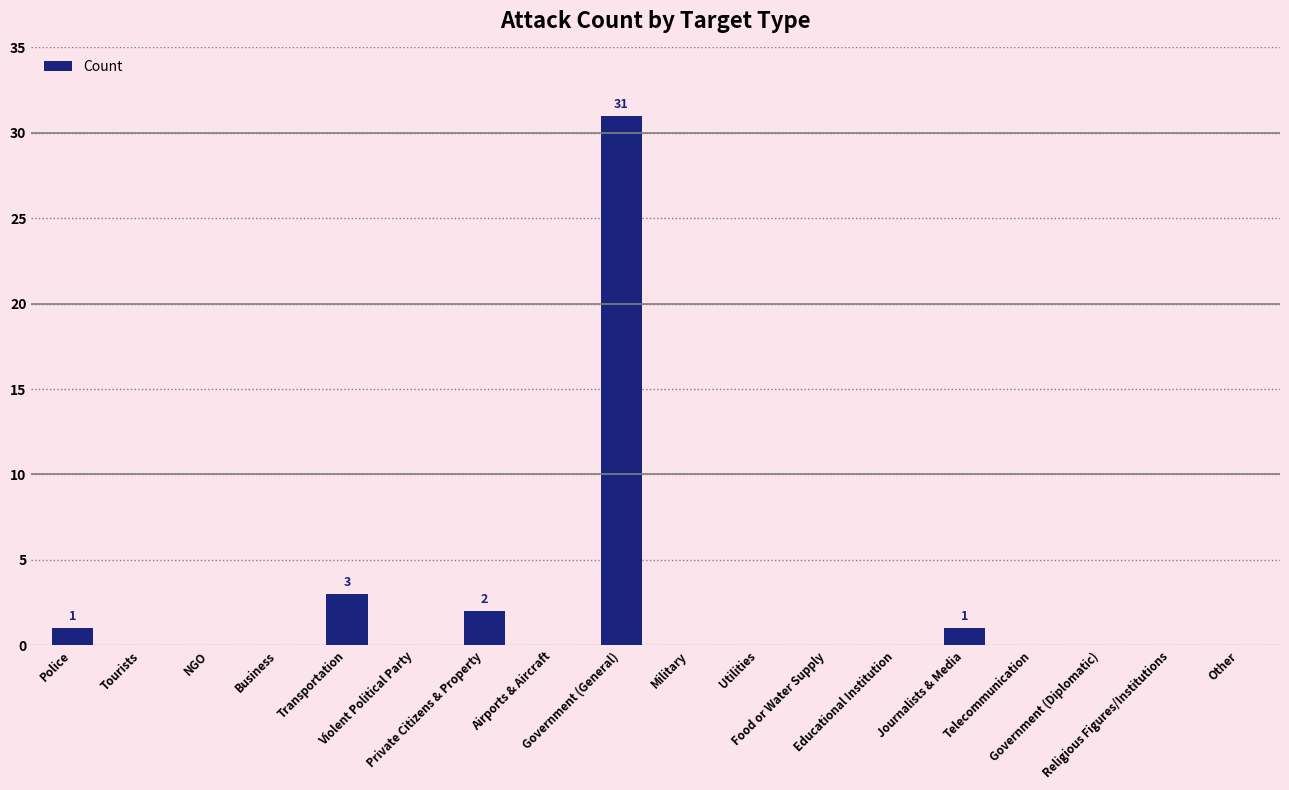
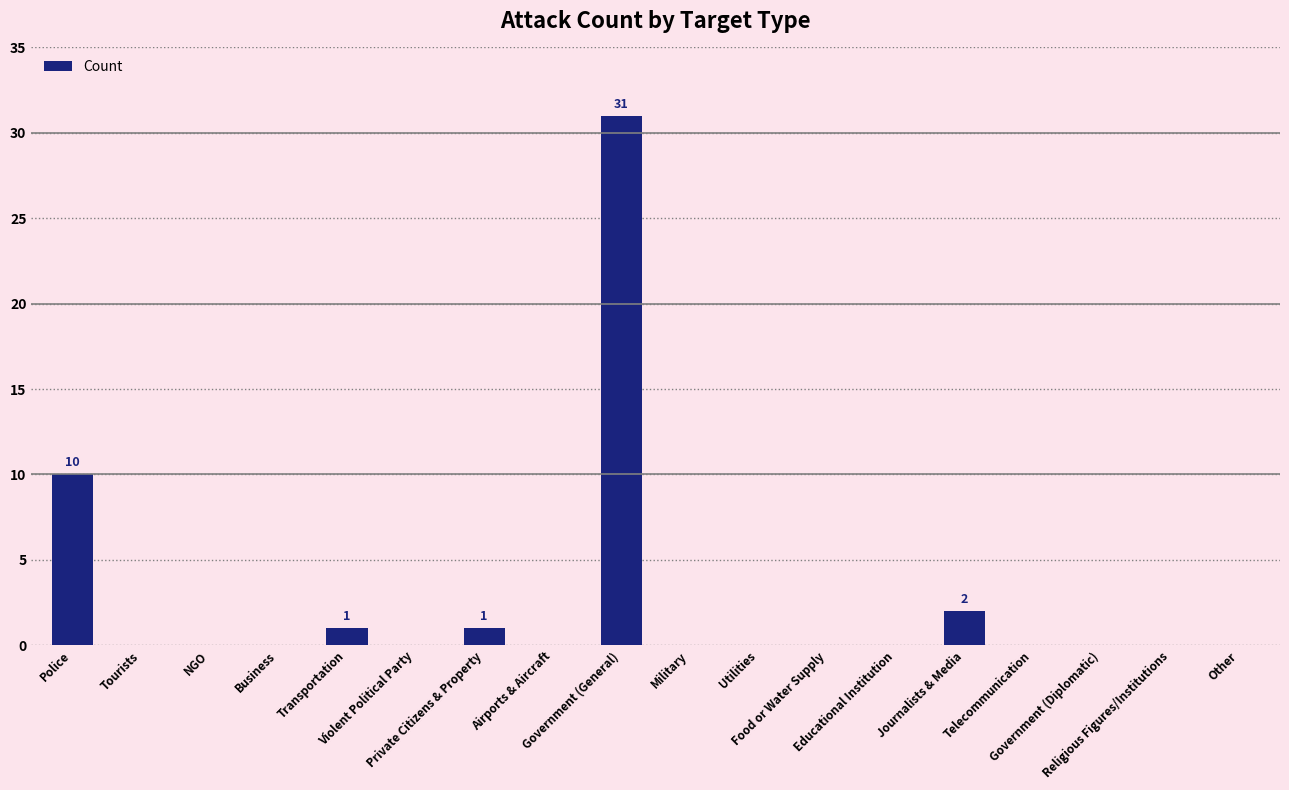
Police: 1 -> 10
Transportation: 3 -> 1
Private Citizens & Property: 2 -> 1
Journalists & Media: 1 -> 2
